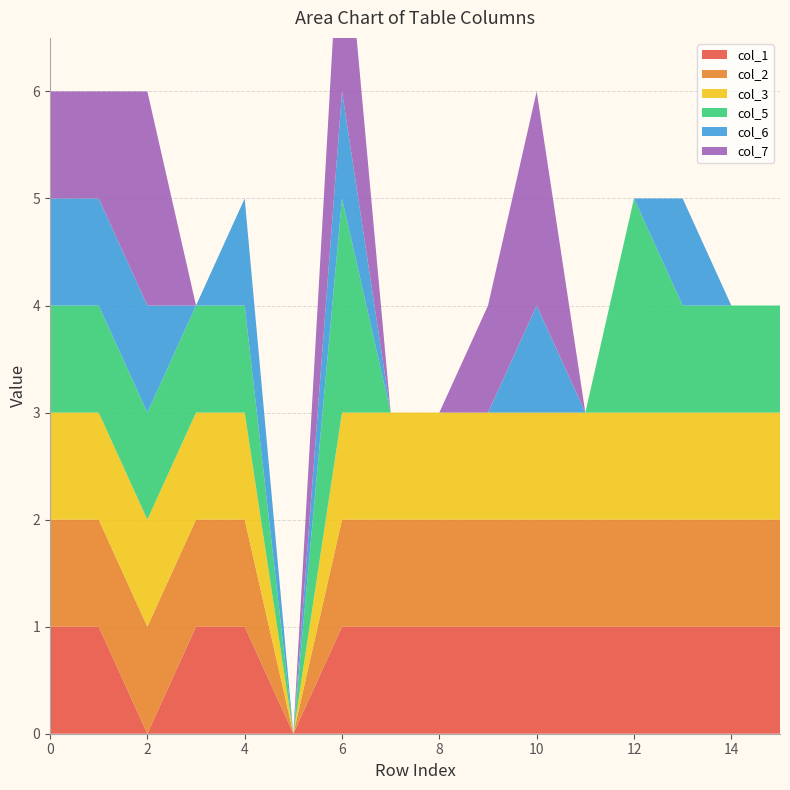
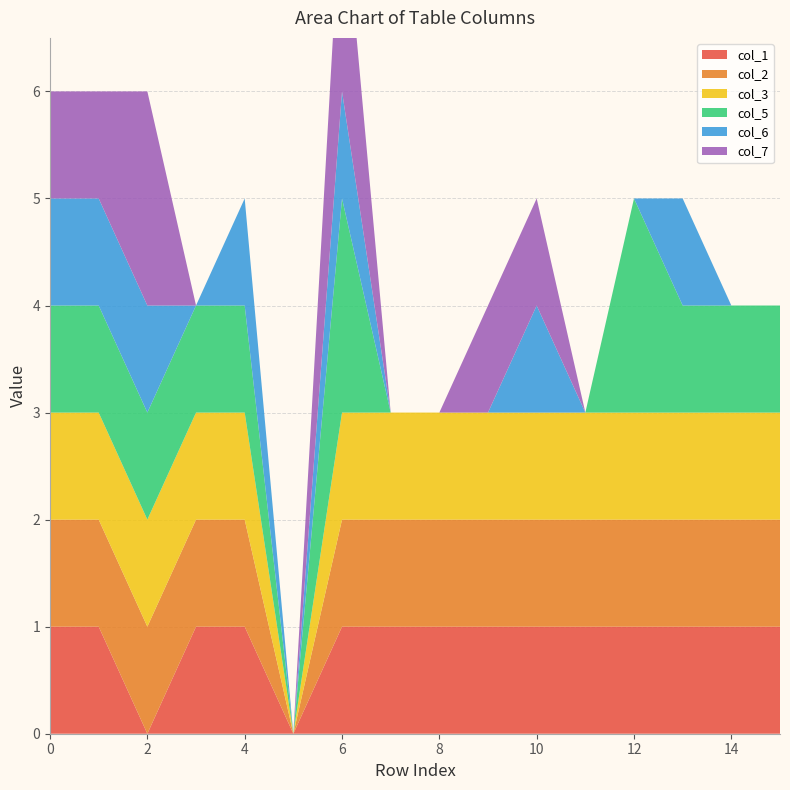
col_7, 10: 2 -> 1
